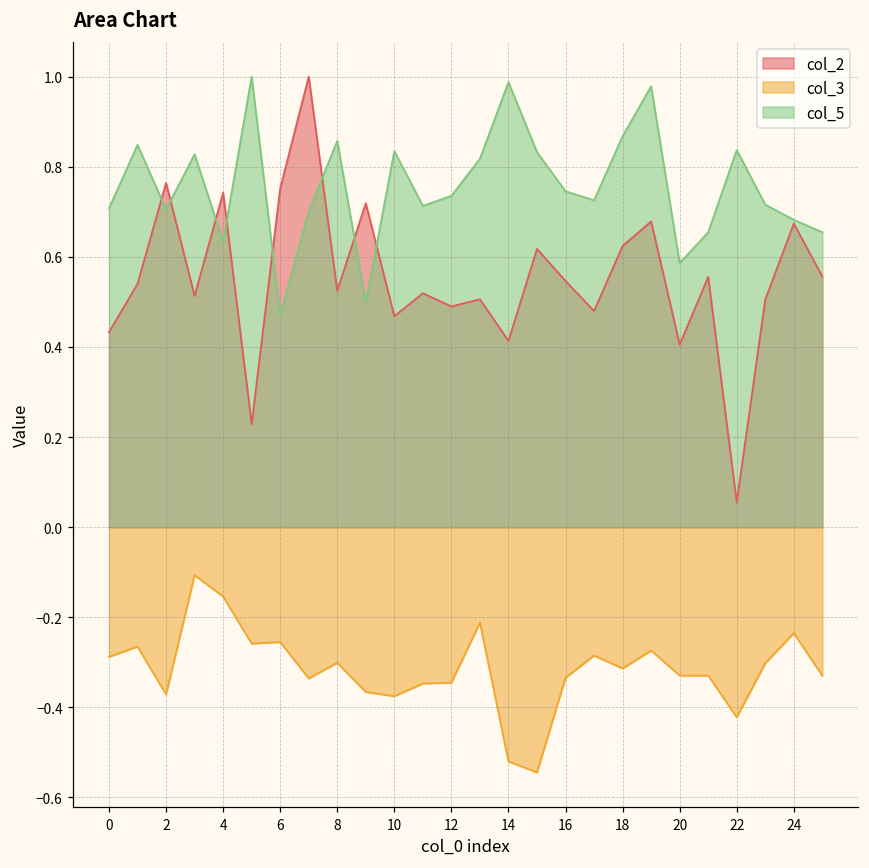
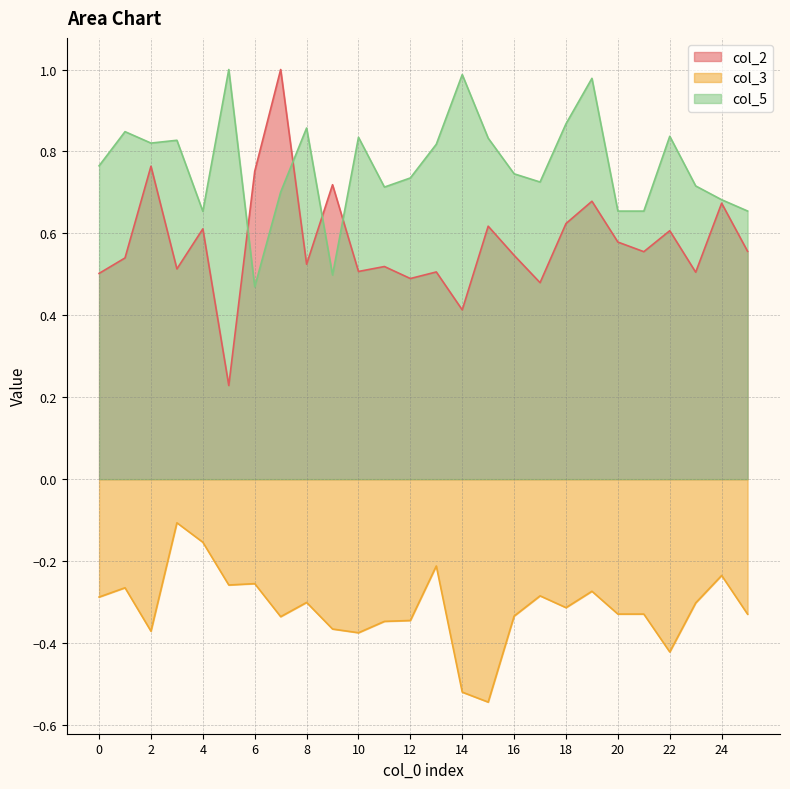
col_2, 0: 0.43 -> 0.50
col_5, 0: 0.71 -> 0.76
col_5, 2: 0.71 -> 0.82
col_2, 4: 0.74 -> 0.61
col_5, 4: 0.63 -> 0.65
col_2, 10: 0.47 -> 0.51
col_2, 20: 0.41 -> 0.58
col_5, 20: 0.59 -> 0.65
col_2, 22: 0.05 -> 0.61
